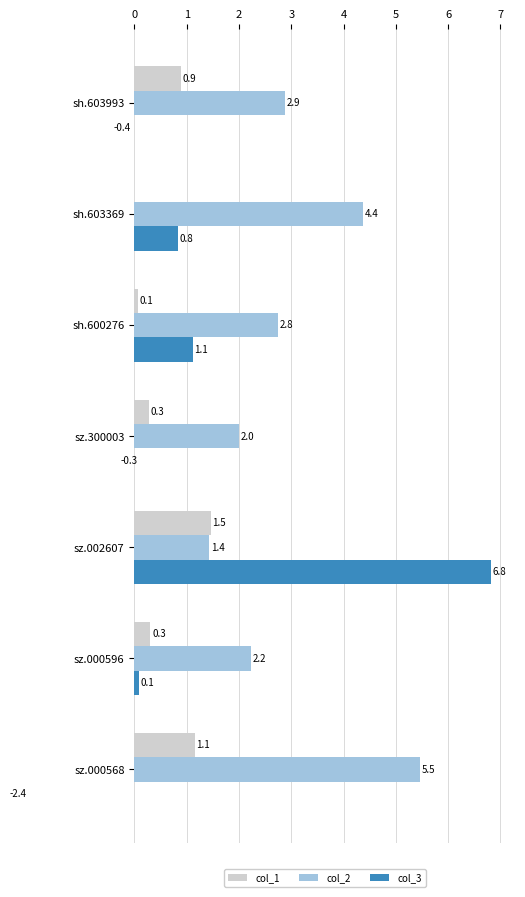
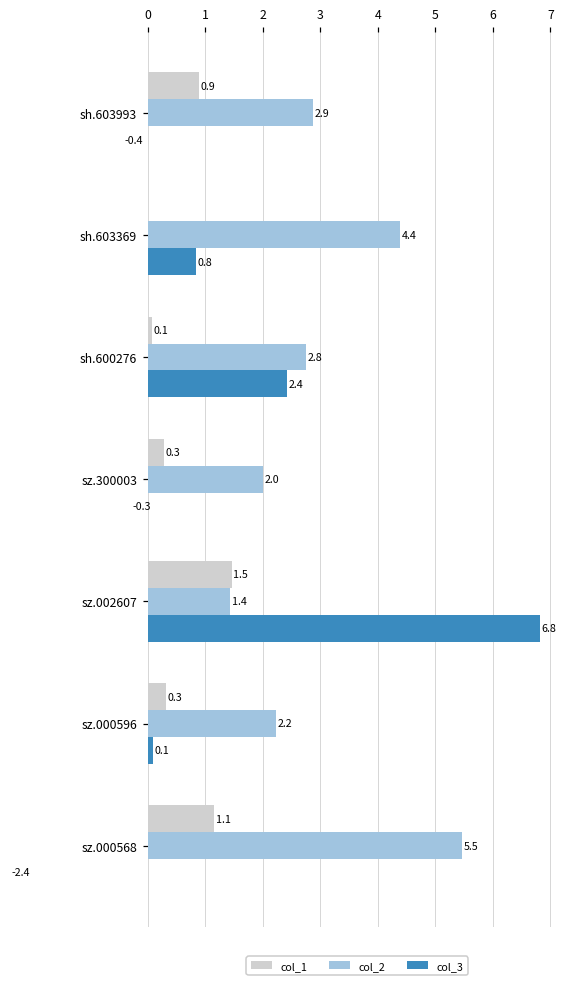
col_3, sh.600276: 1.1 -> 2.4
